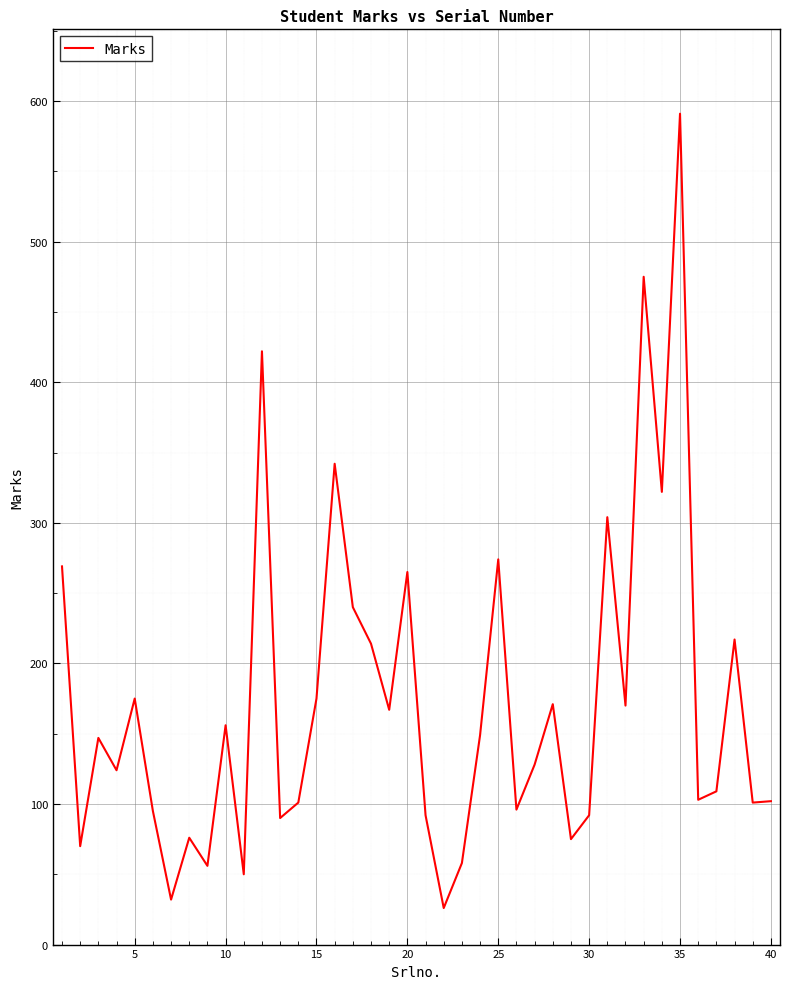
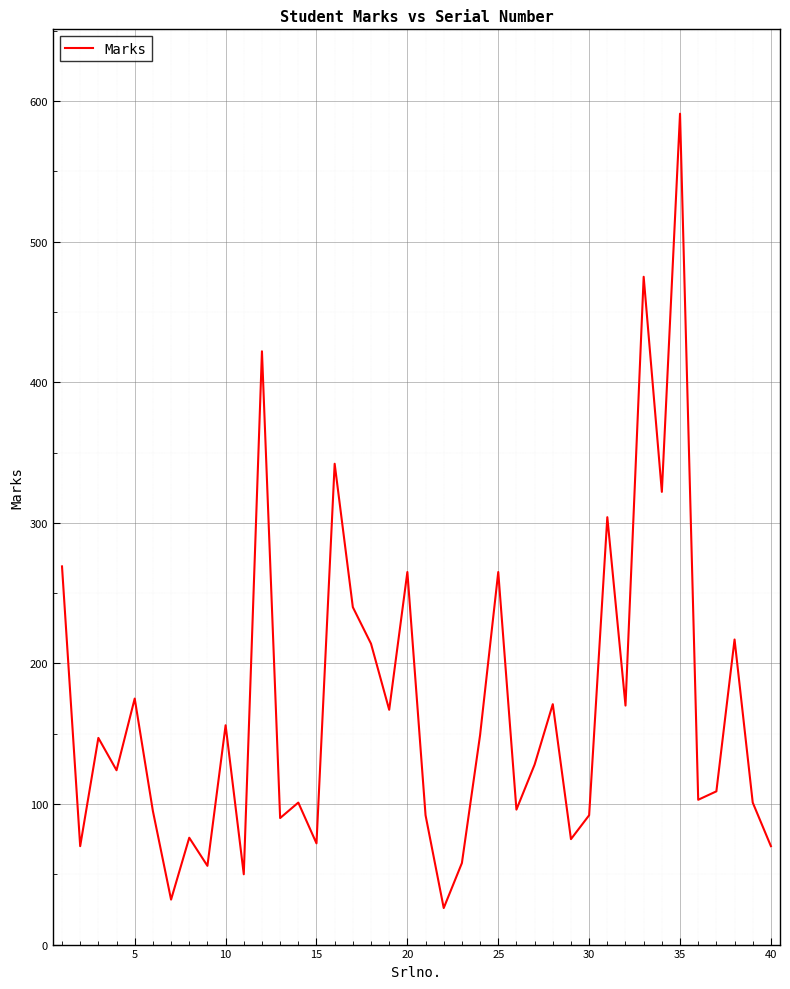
15: 175 -> 72
25: 274 -> 265
40: 102 -> 70
